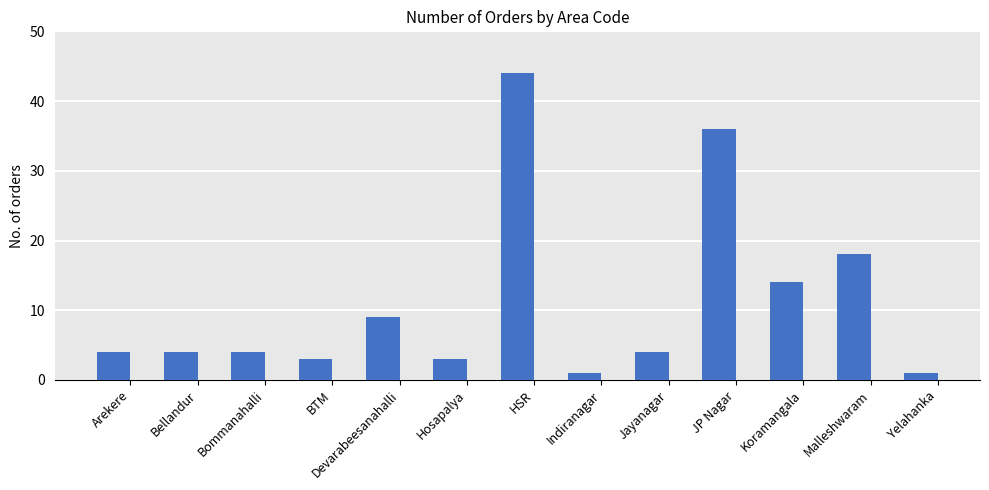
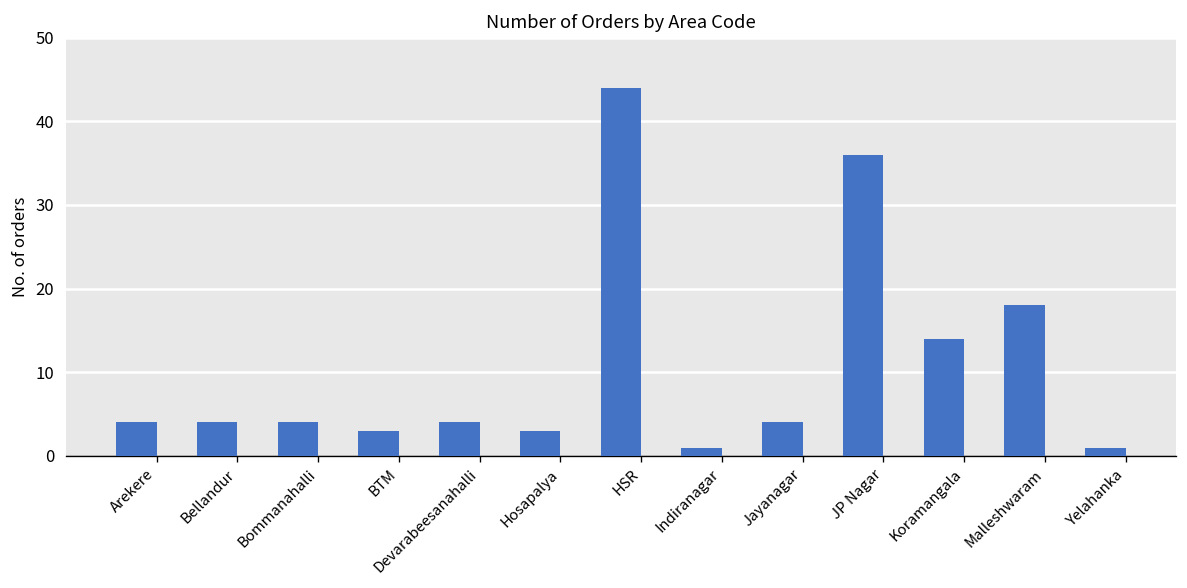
Devarabeesanahalli: 9 -> 4
